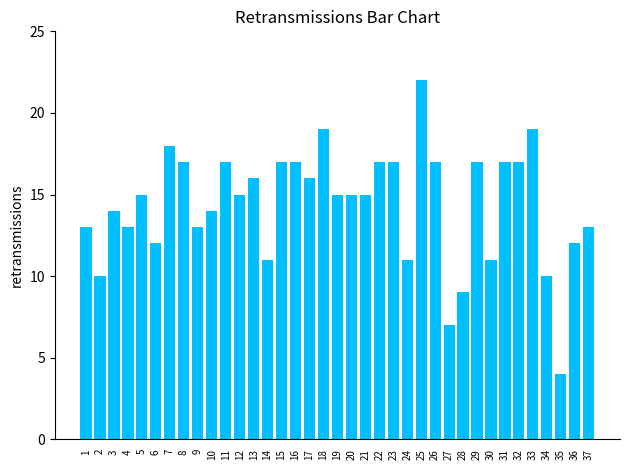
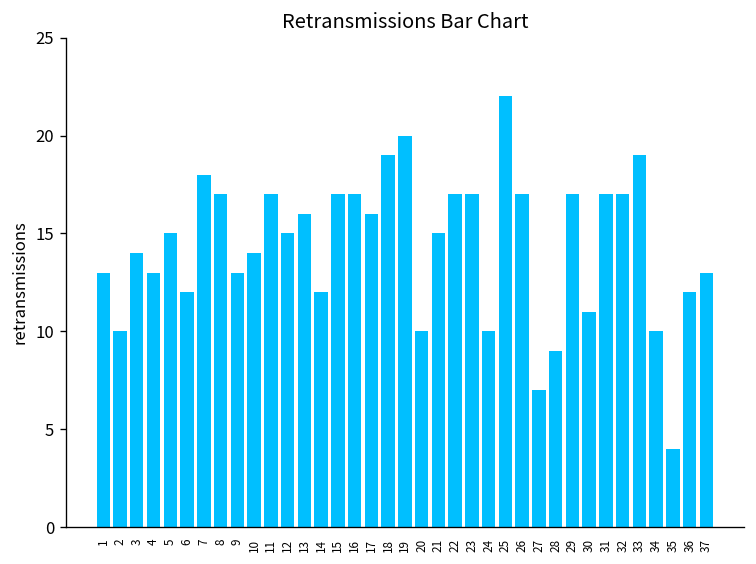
14: 11 -> 12
19: 15 -> 20
20: 15 -> 10
24: 11 -> 10
